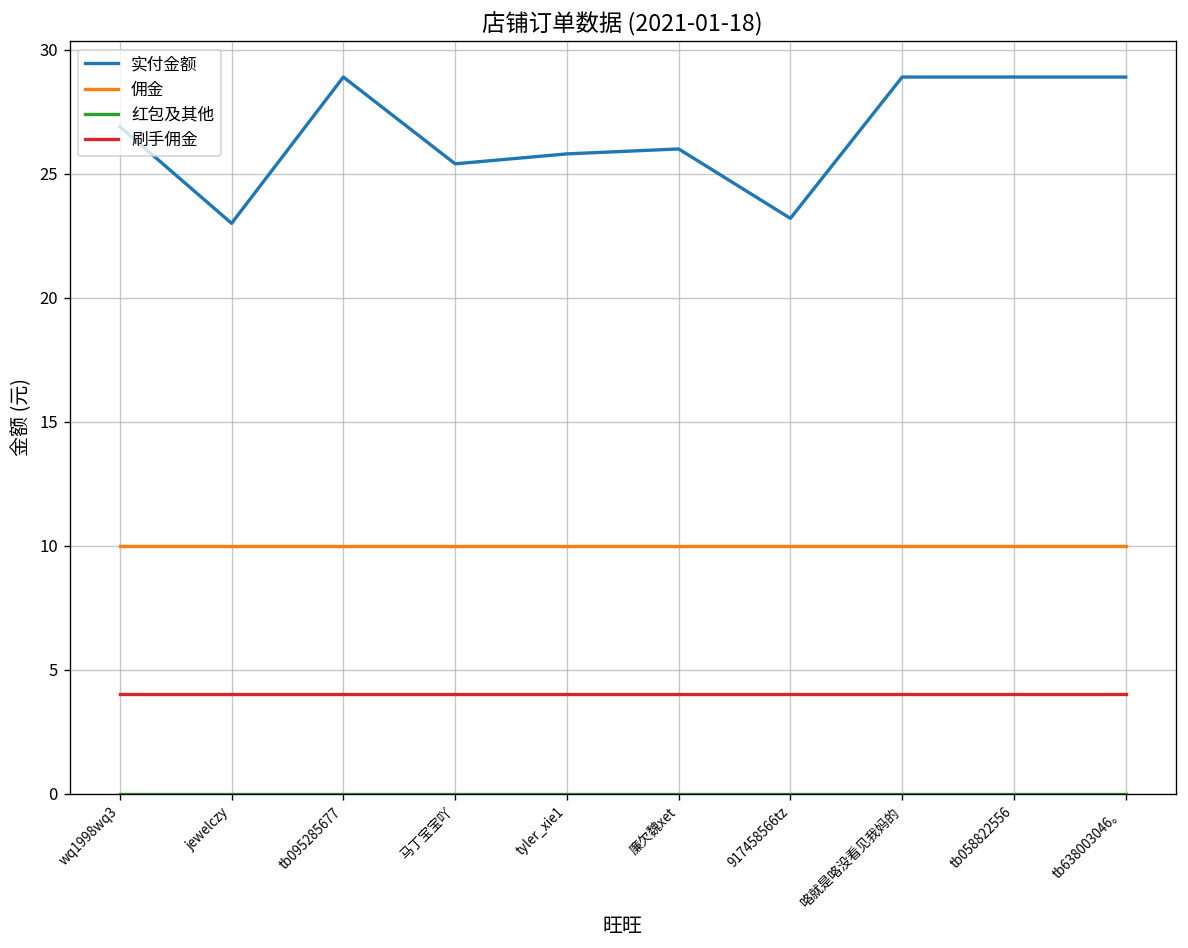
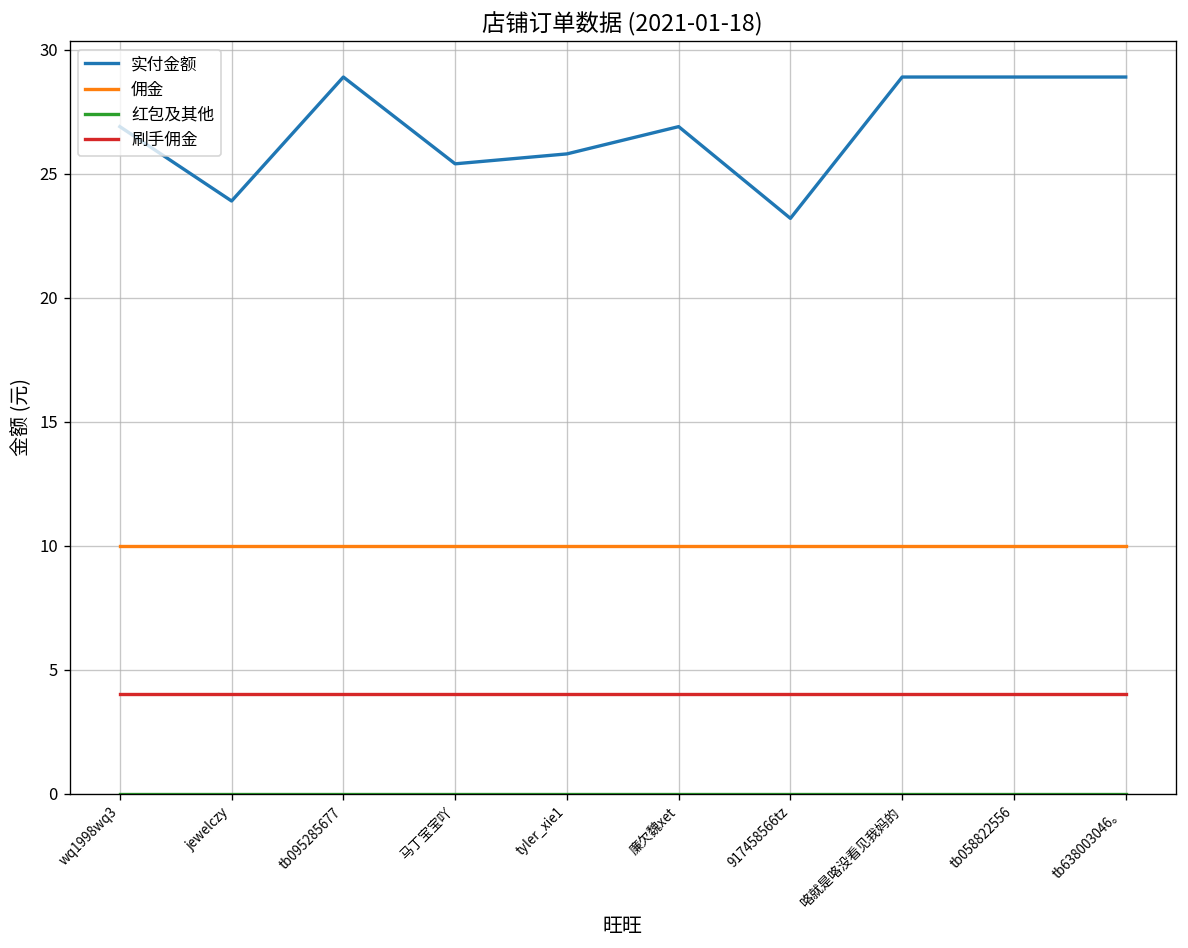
实付金额, jewelczy: 23.0 -> 23.9
实付金额, 廉欠魏xet: 26.0 -> 26.9
